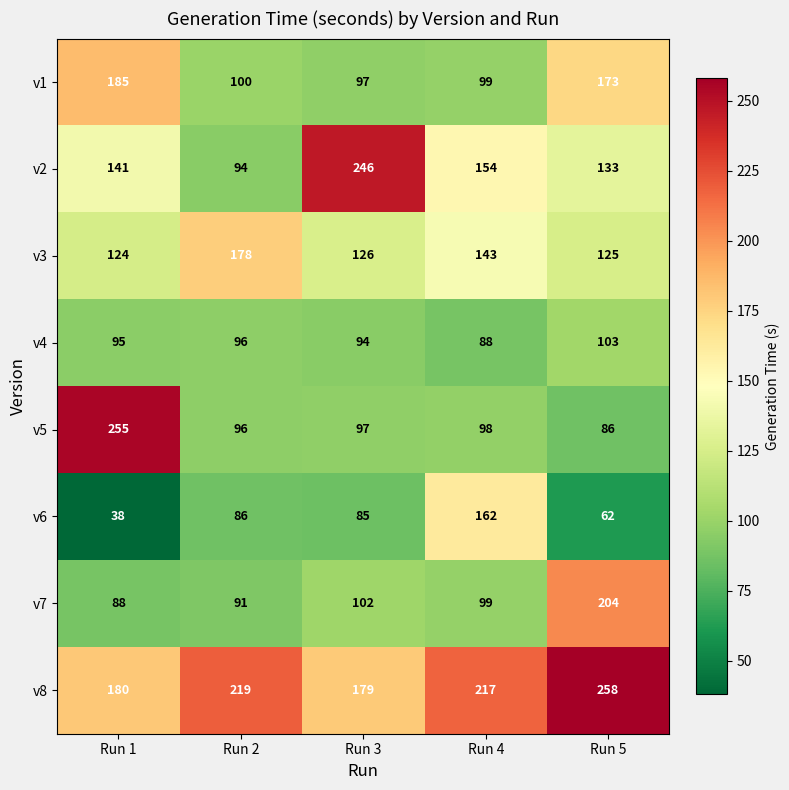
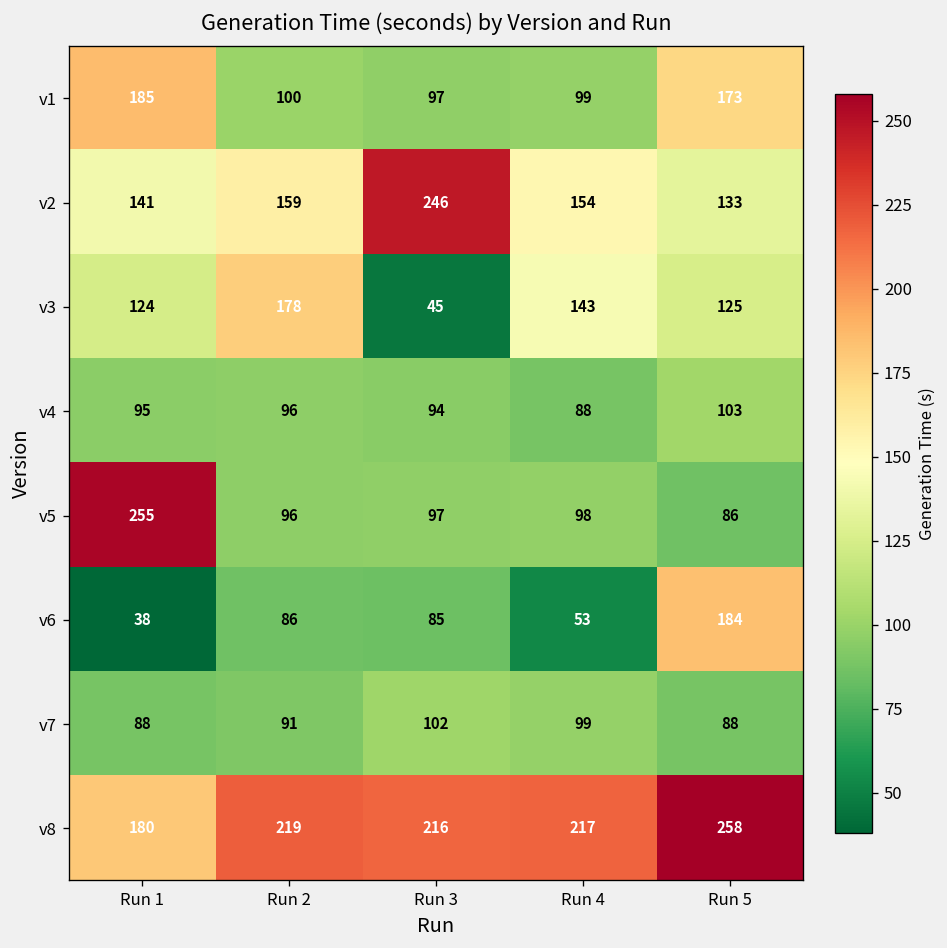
v2, Run 2: 94 -> 159
v3, Run 3: 126 -> 45
v6, Run 4: 162 -> 53
v6, Run 5: 62 -> 184
v7, Run 5: 204 -> 88
v8, Run 3: 179 -> 216
